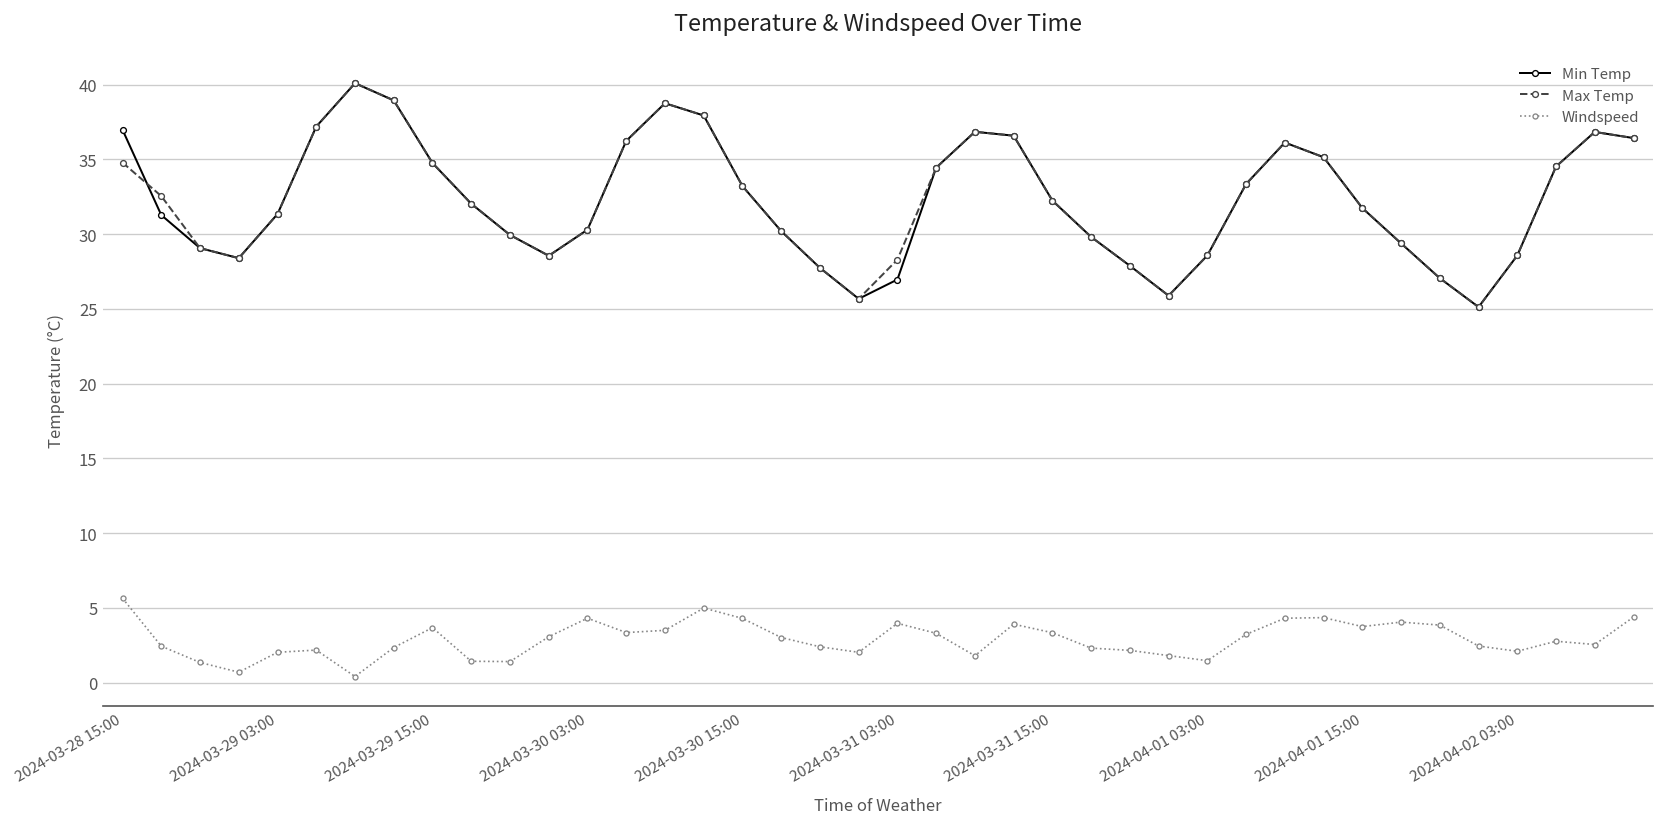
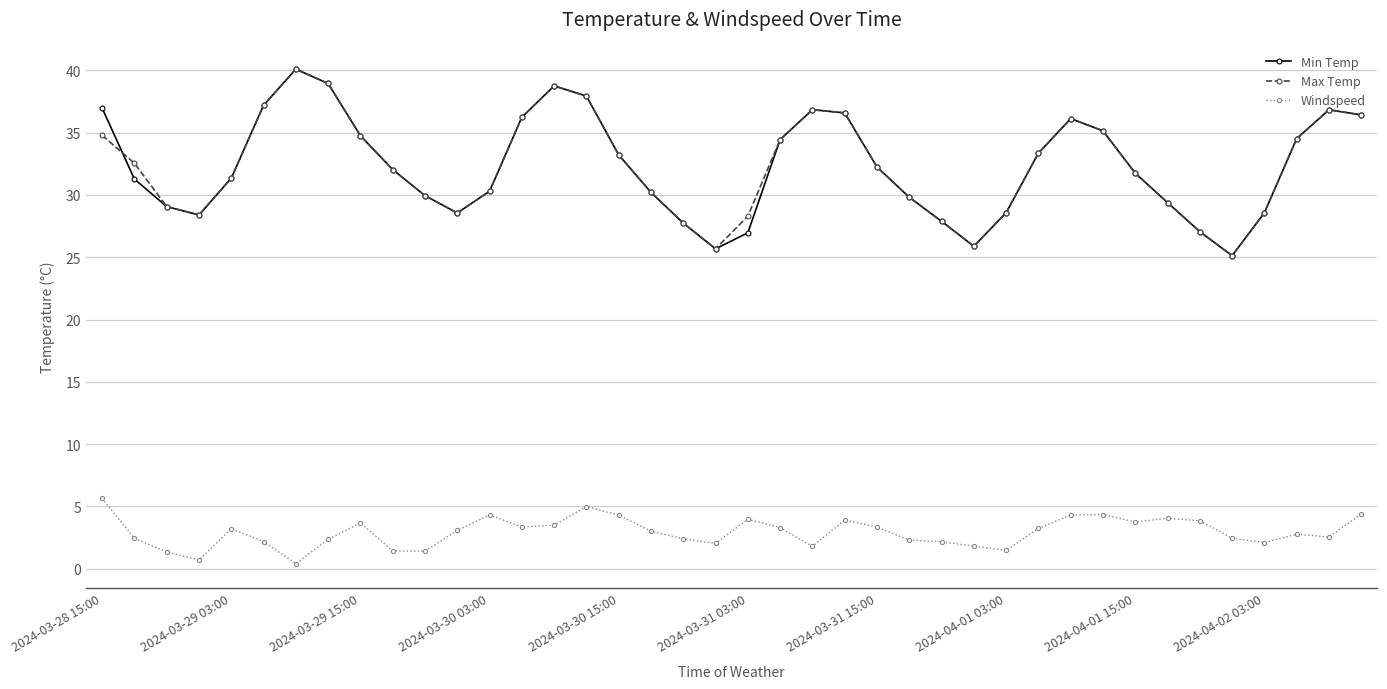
Windspeed, 2024-03-29 03:00: 2.0 -> 3.2
